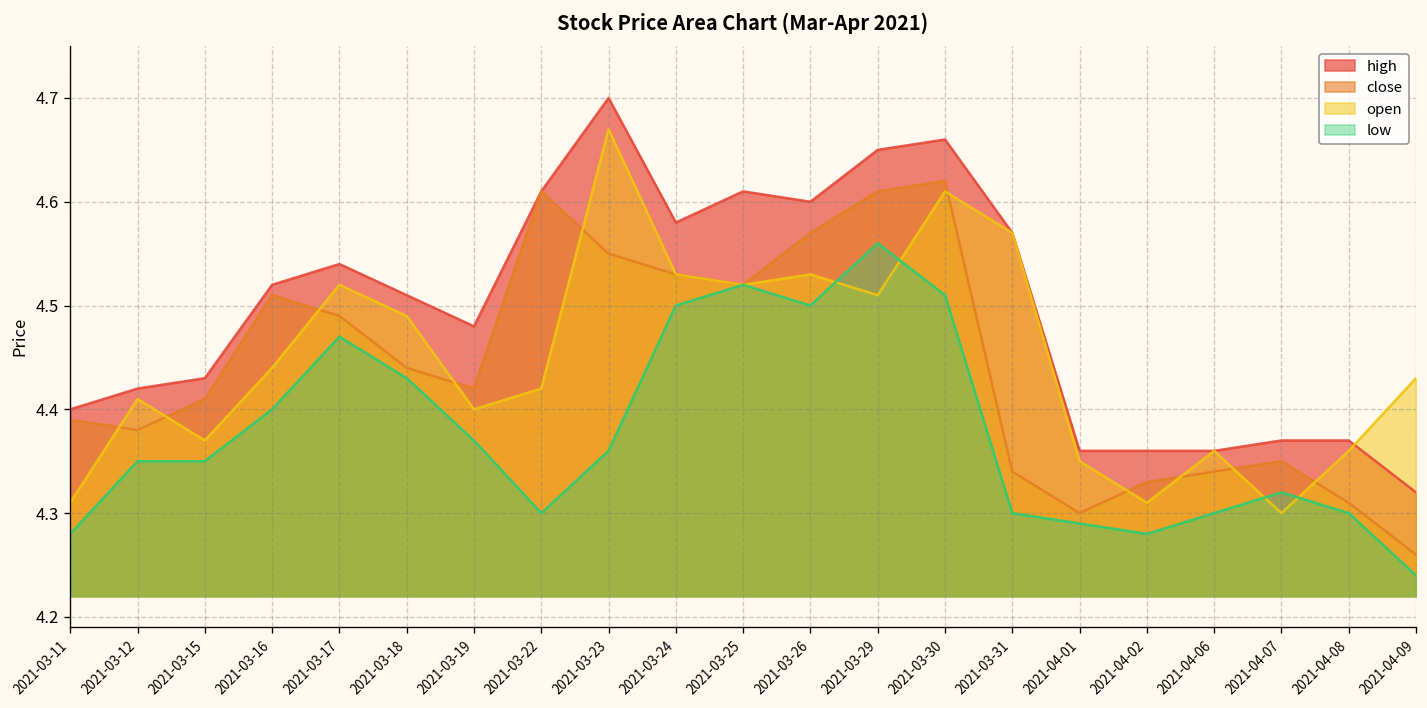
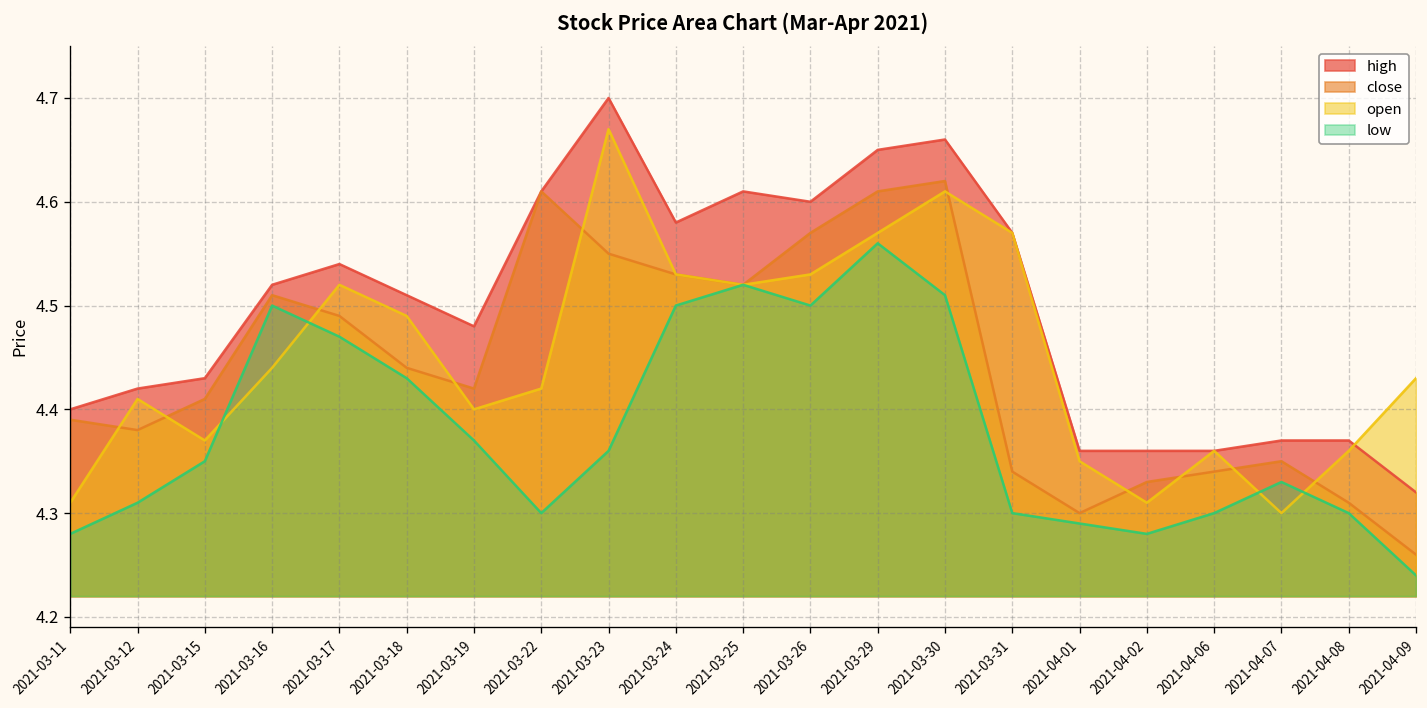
low, 2021-03-12: 4.35 -> 4.31
low, 2021-03-16: 4.4 -> 4.5
open, 2021-03-29: 4.51 -> 4.57
low, 2021-04-07: 4.32 -> 4.33
